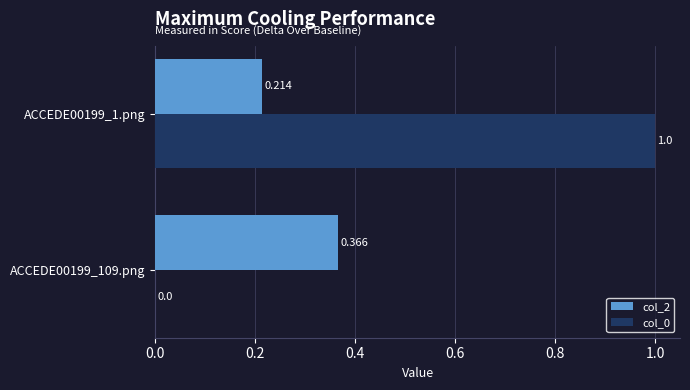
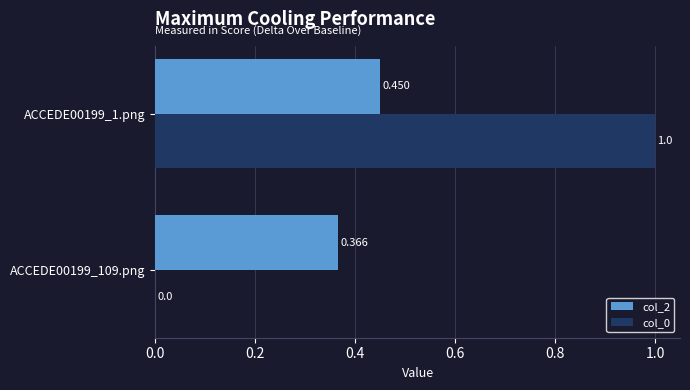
col_2, ACCEDE00199_1.png: 0.214 -> 0.450
